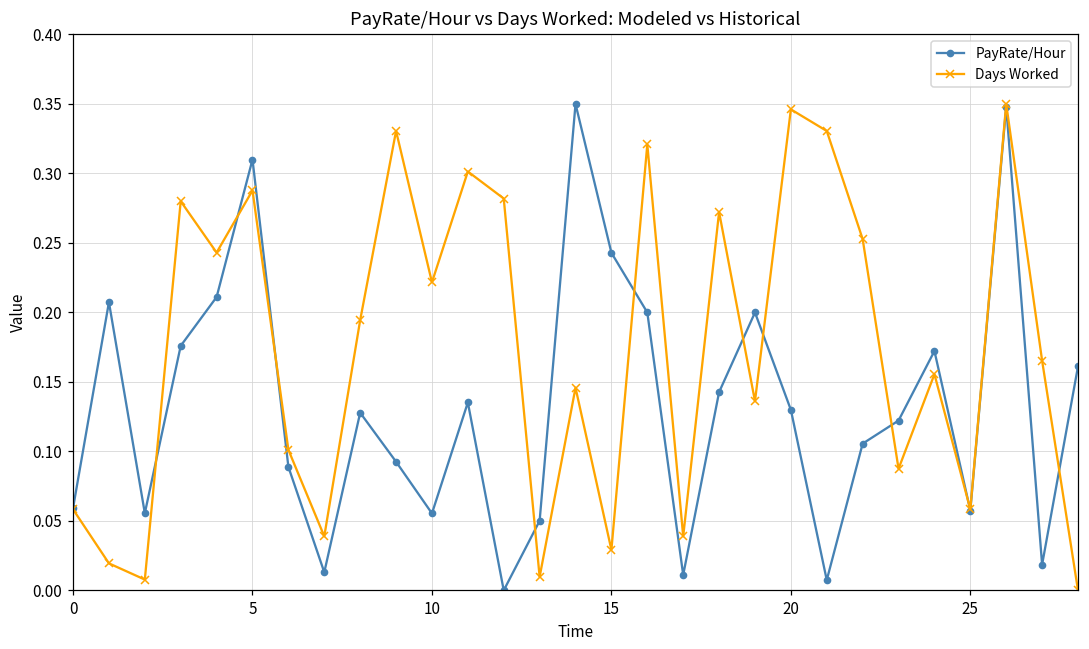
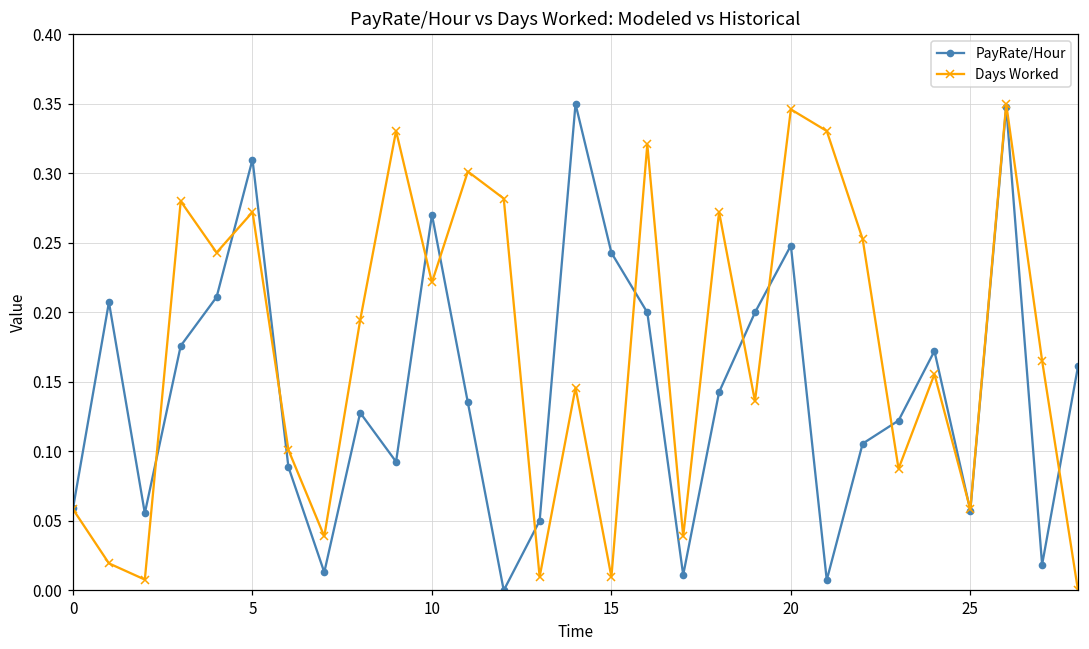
Days Worked, 5: 0.288 -> 0.272
PayRate/Hour, 10: 0.055 -> 0.270
Days Worked, 15: 0.029 -> 0.010
PayRate/Hour, 20: 0.130 -> 0.248
